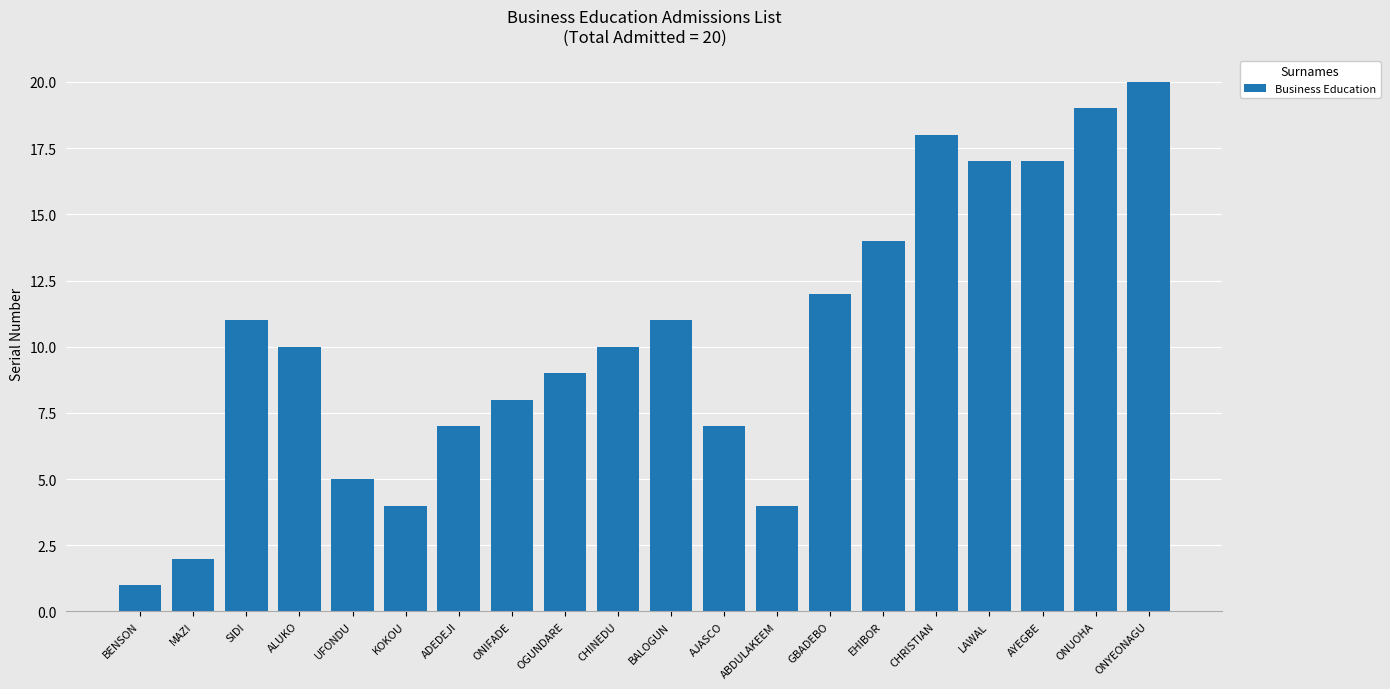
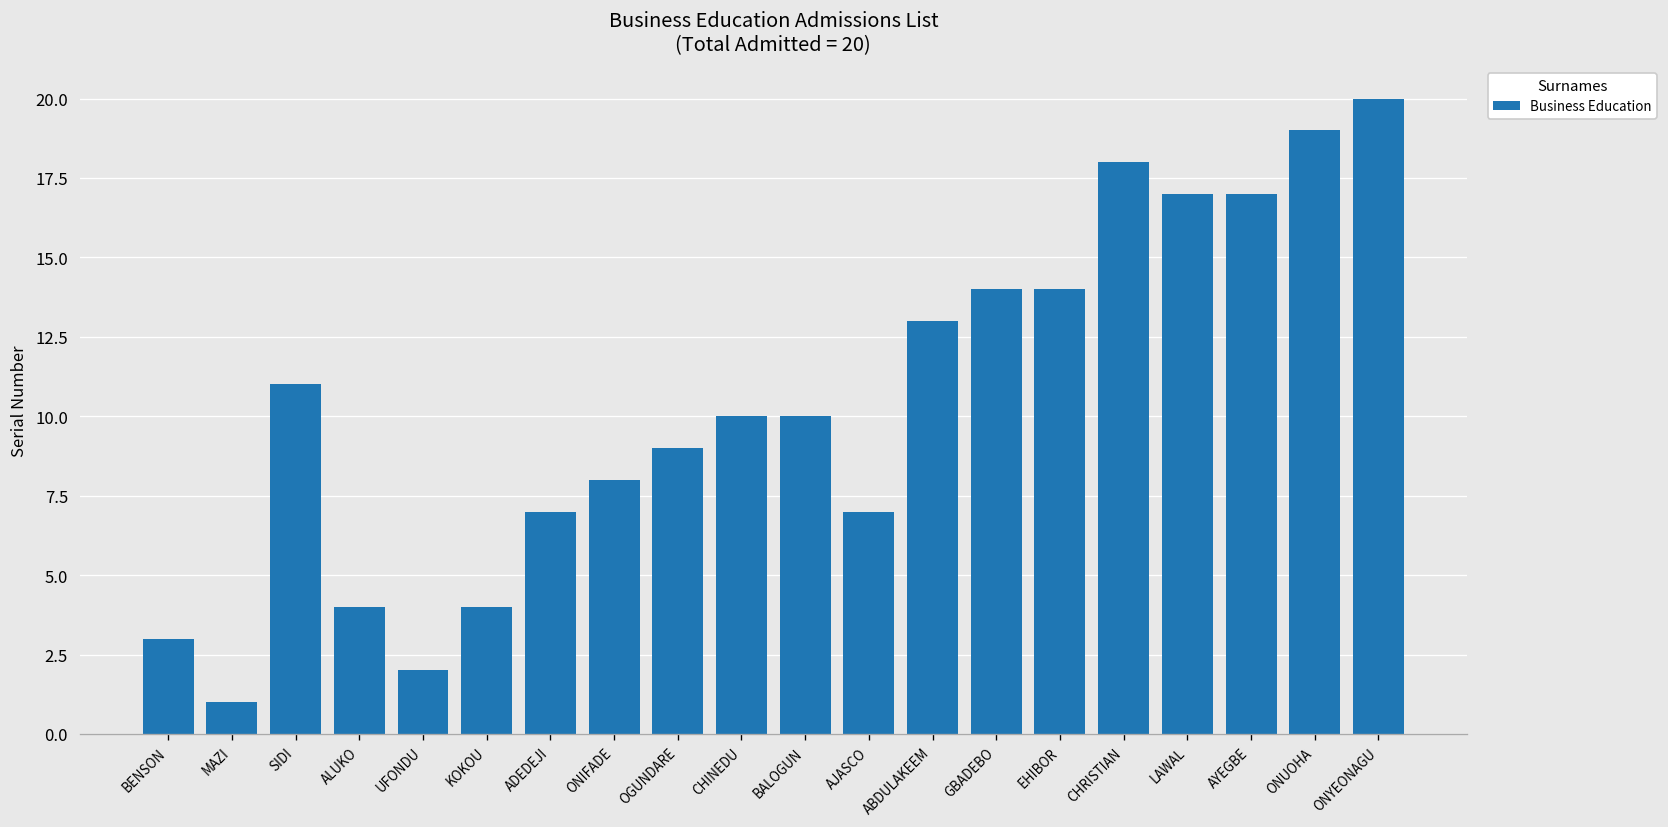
BENSON: 1 -> 3
MAZI: 2 -> 1
ALUKO: 10 -> 4
UFONDU: 5 -> 2
BALOGUN: 11 -> 10
ABDULAKEEM: 4 -> 13
GBADEBO: 12 -> 14
